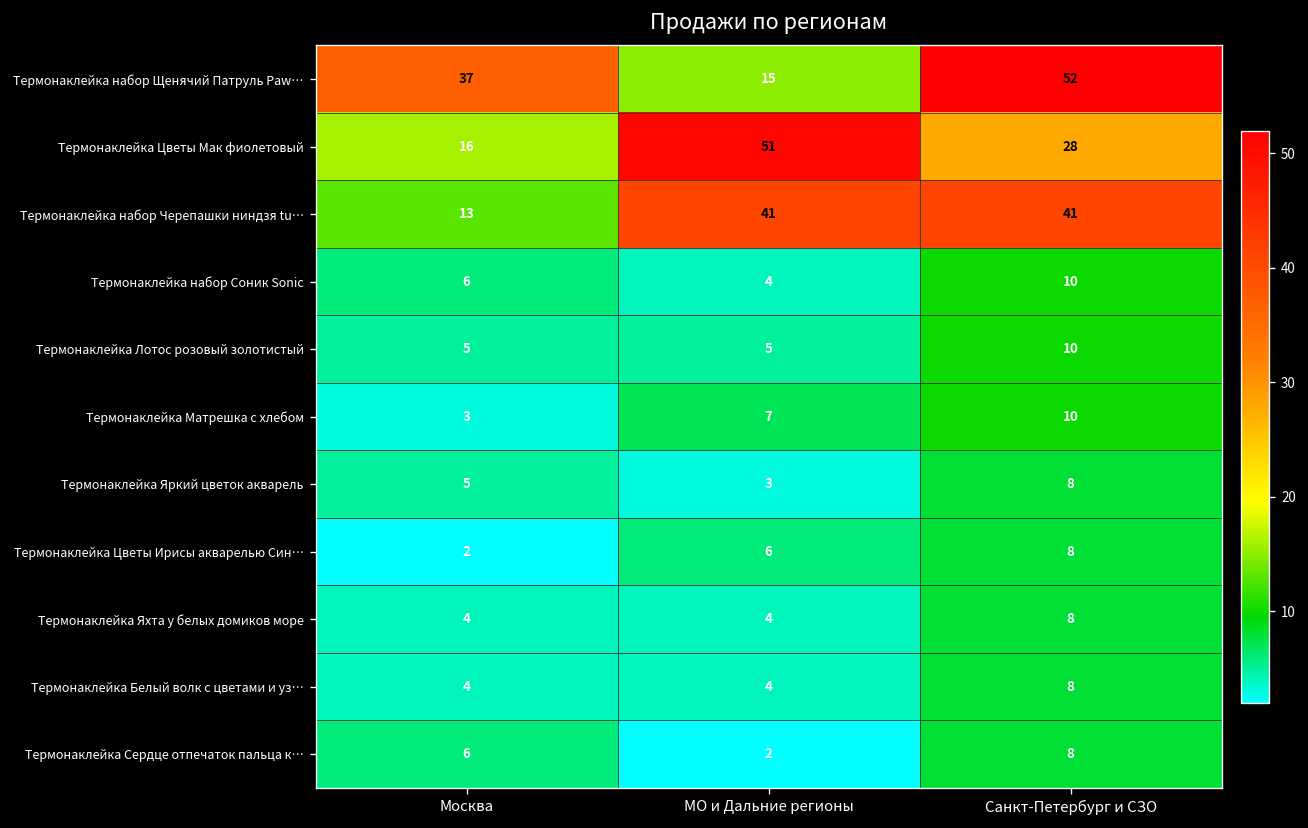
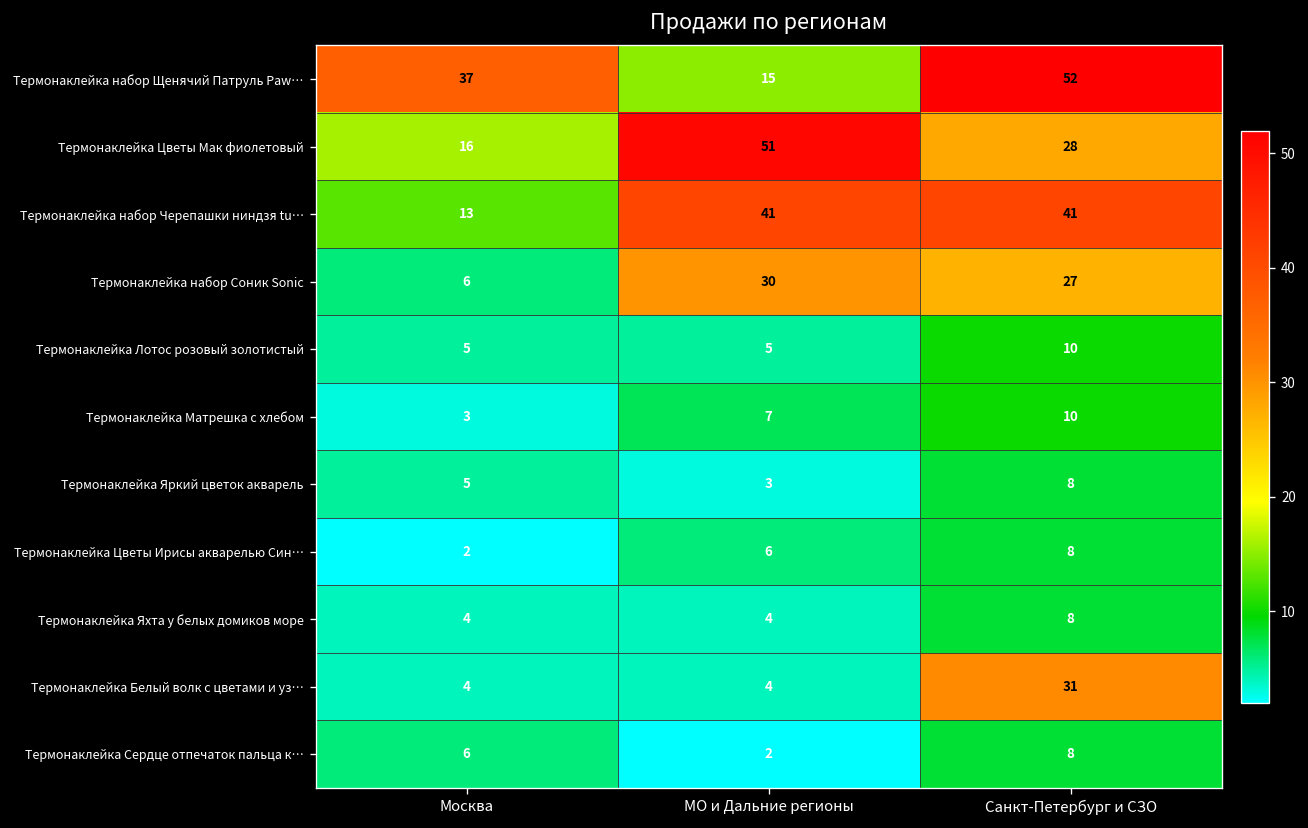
Термонаклейка набор Соник Sonic, МО и Дальние регионы: 4 -> 30
Термонаклейка набор Соник Sonic, Санкт-Петербург и СЗО: 10 -> 27
Термонаклейка Белый волк с цветами и уз…, Санкт-Петербург и СЗО: 8 -> 31
